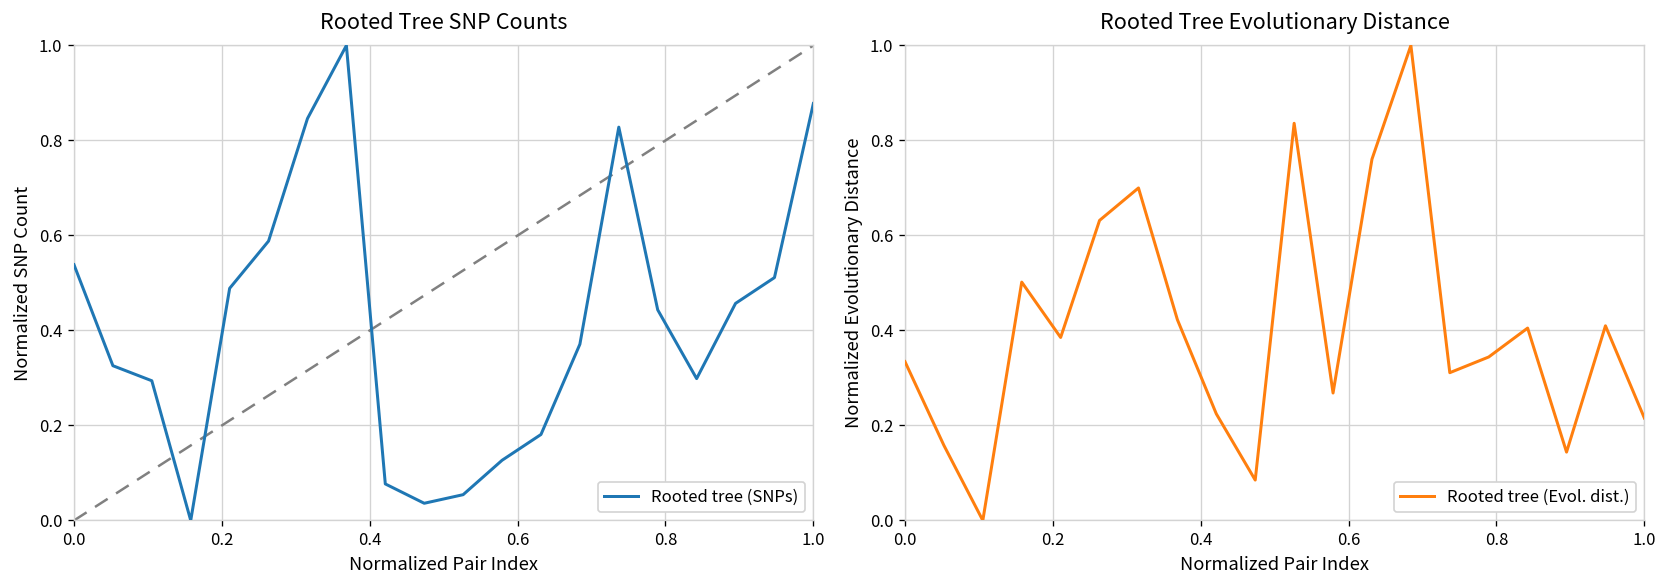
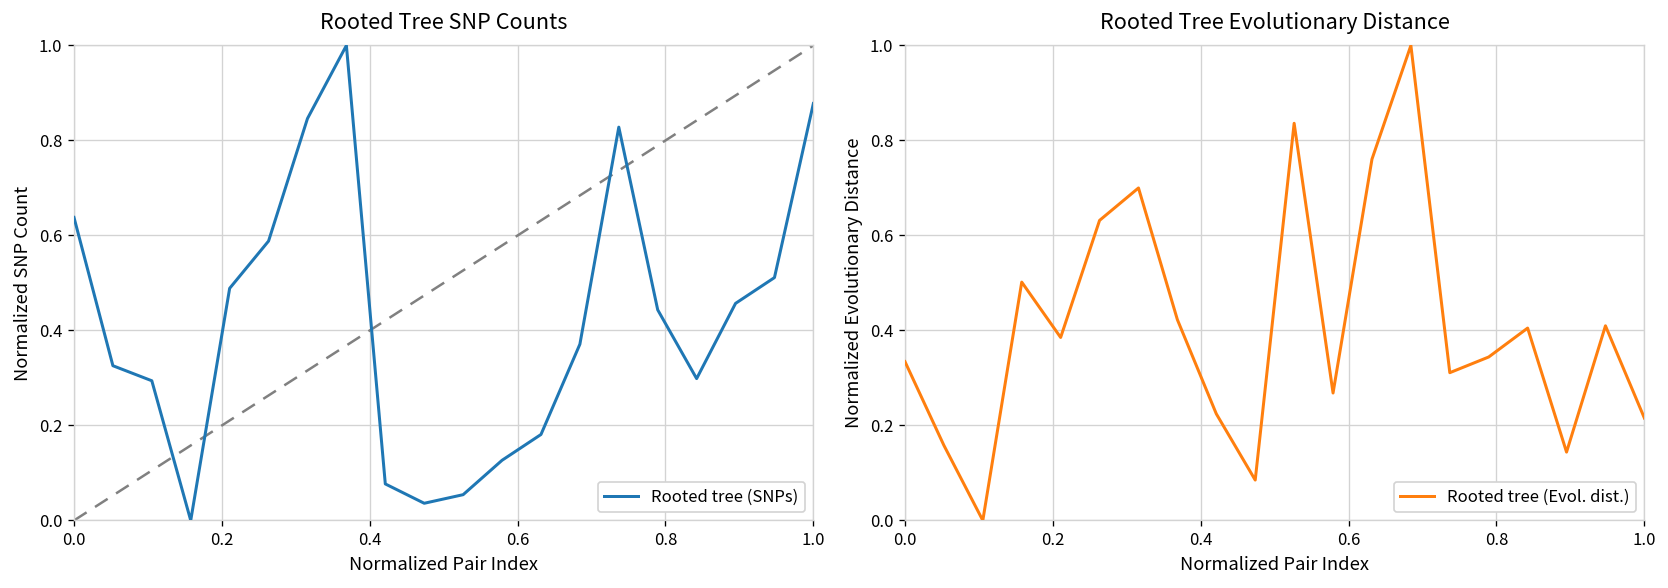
Rooted Tree SNP Counts, Rooted tree (SNPs), 0.0: 0.54 -> 0.64
